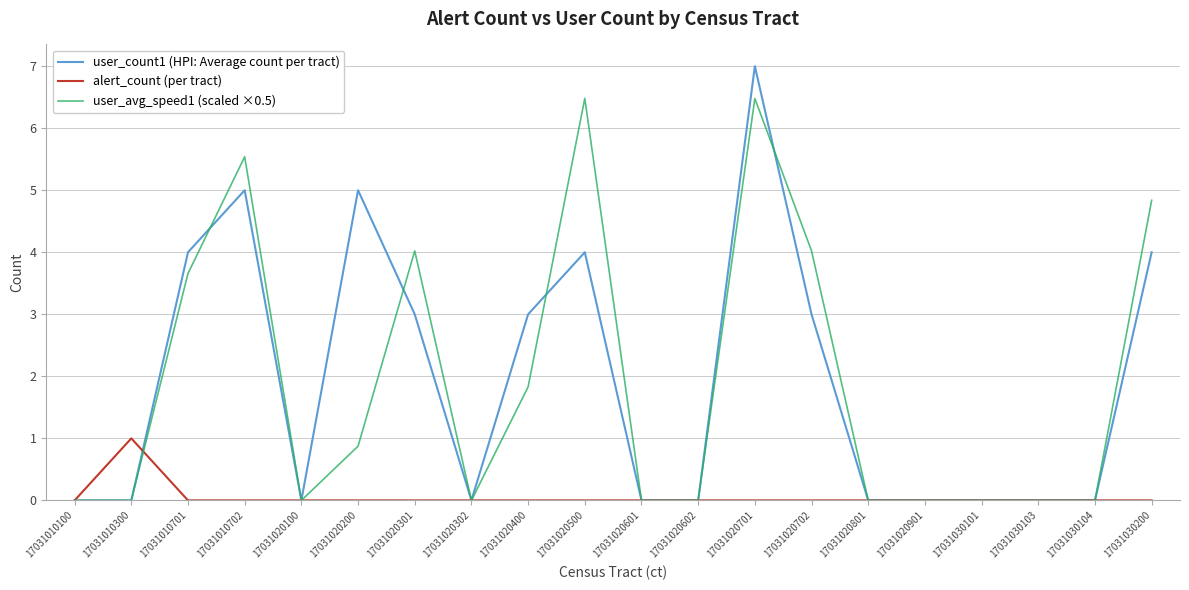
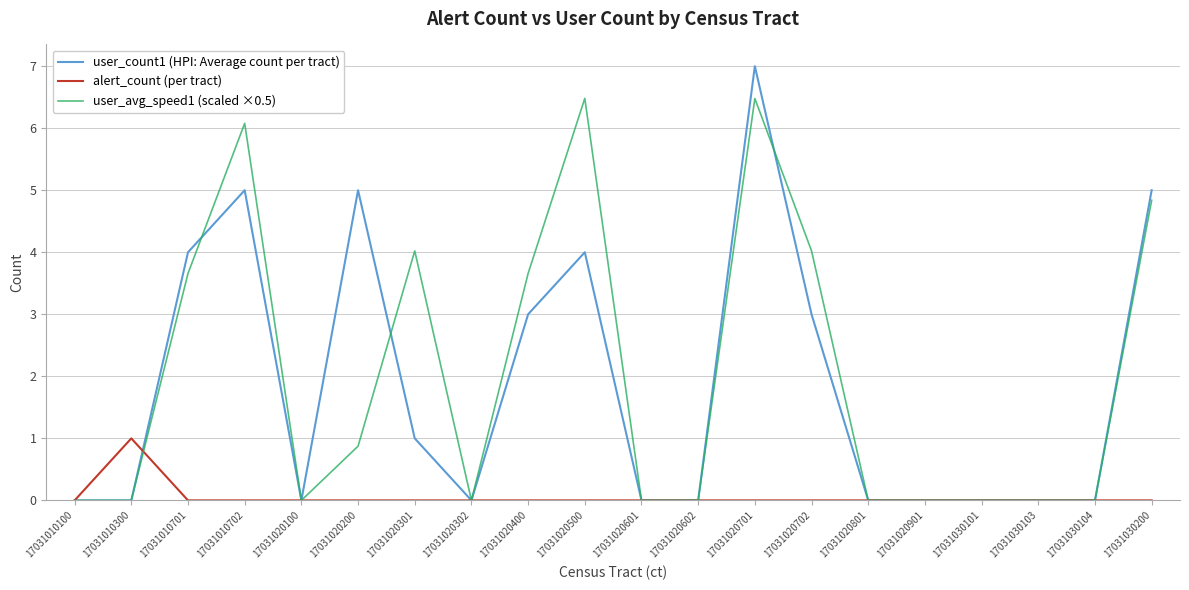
user_avg_speed1 (scaled ×0.5), 17031010702: 5.5 -> 6.1
user_count1 (HPI: Average count per tract), 17031020301: 3 -> 1
user_avg_speed1 (scaled ×0.5), 17031020400: 1.8 -> 3.7
user_count1 (HPI: Average count per tract), 17031030200: 4 -> 5
